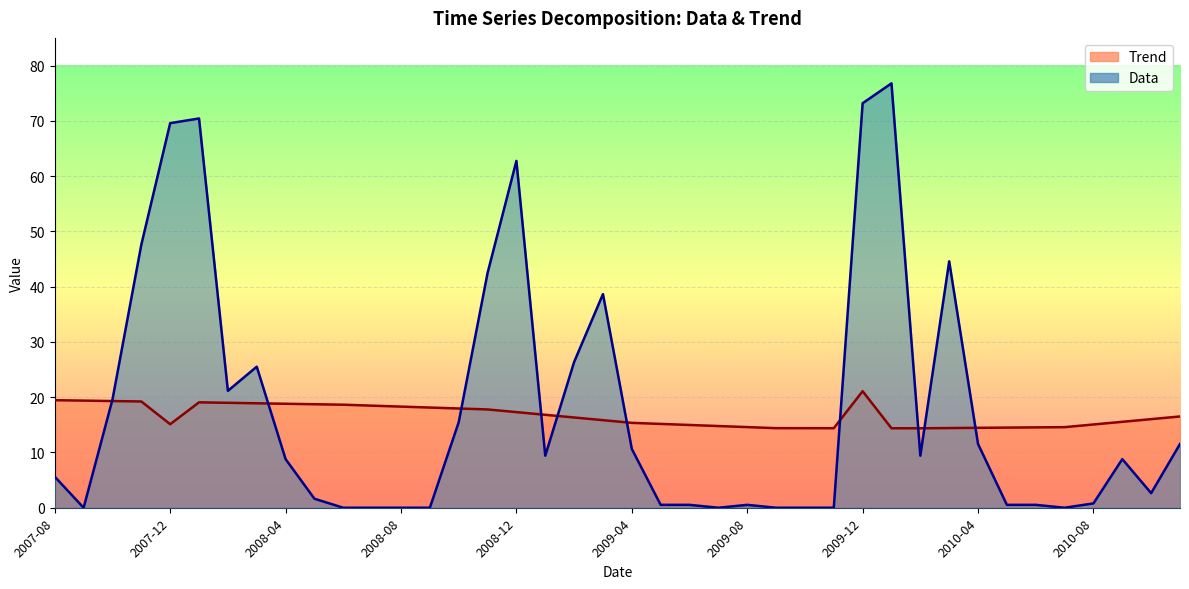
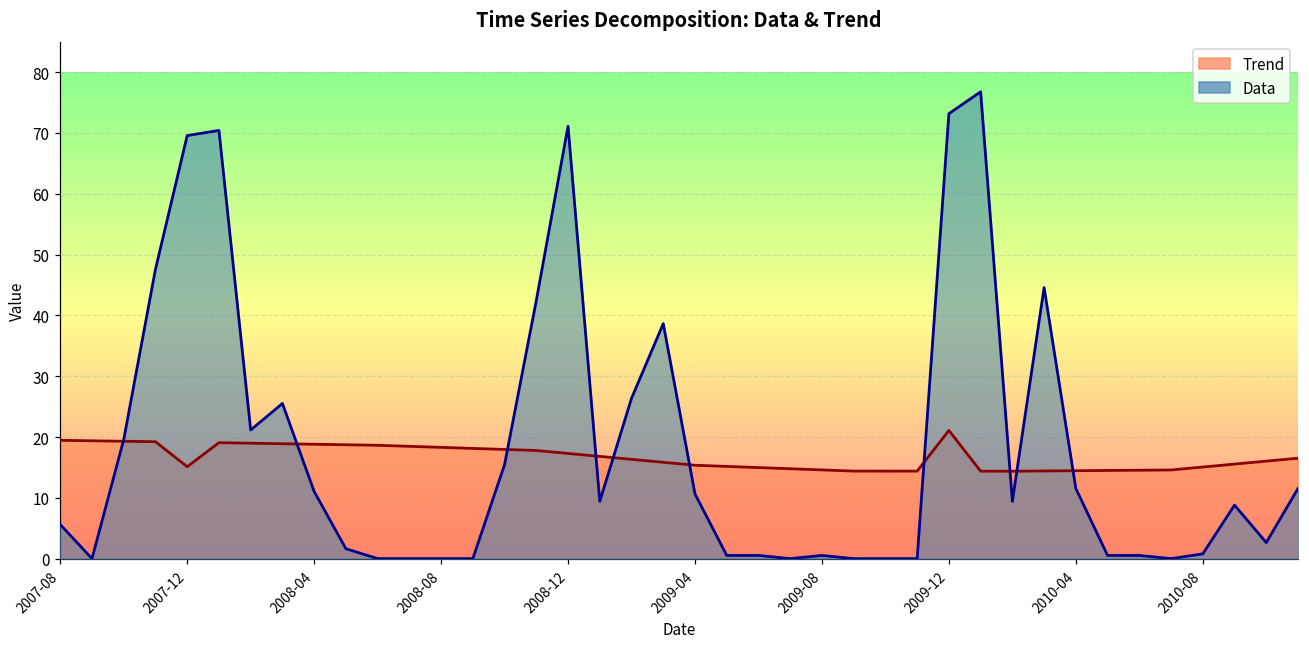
Data, 2008-04: 9 -> 11
Data, 2008-12: 63 -> 71
